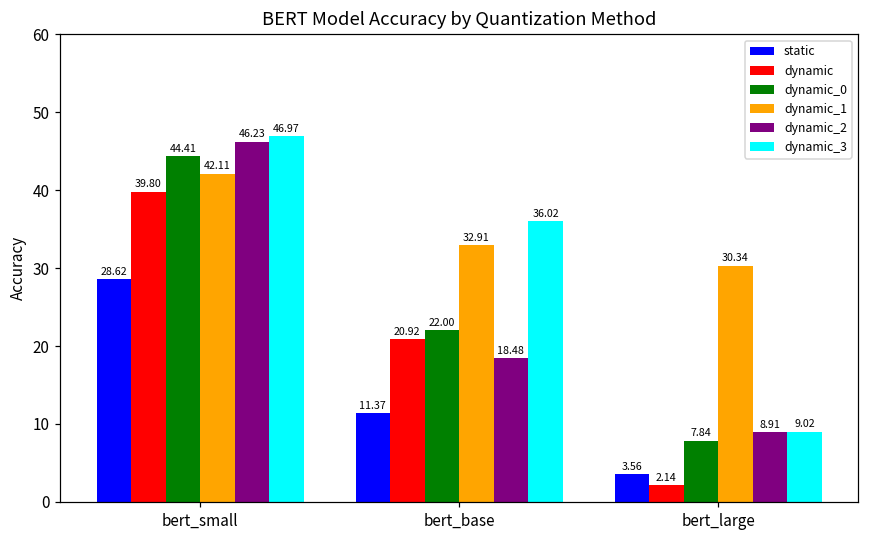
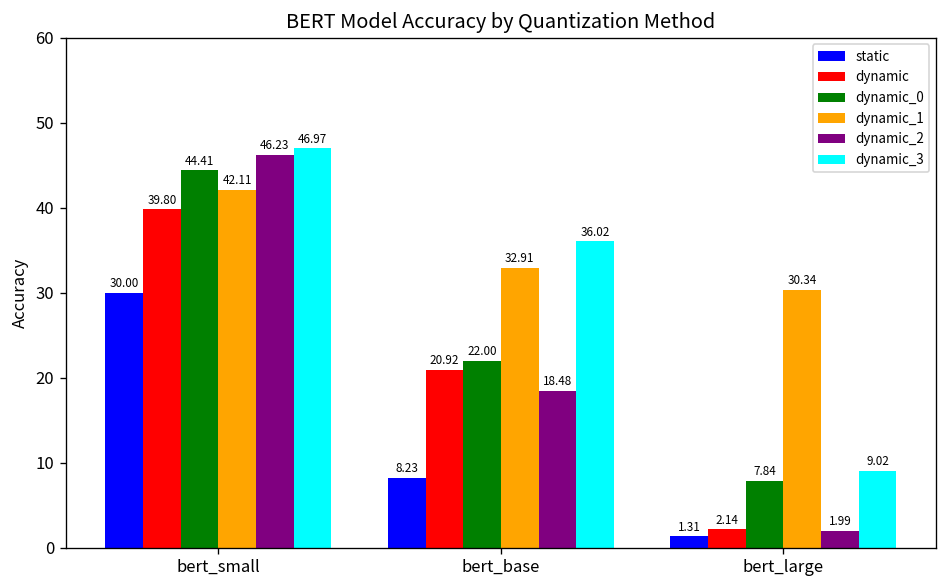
static, bert_small: 28.62 -> 30.00
static, bert_base: 11.37 -> 8.23
static, bert_large: 3.56 -> 1.31
dynamic_2, bert_large: 8.91 -> 1.99
